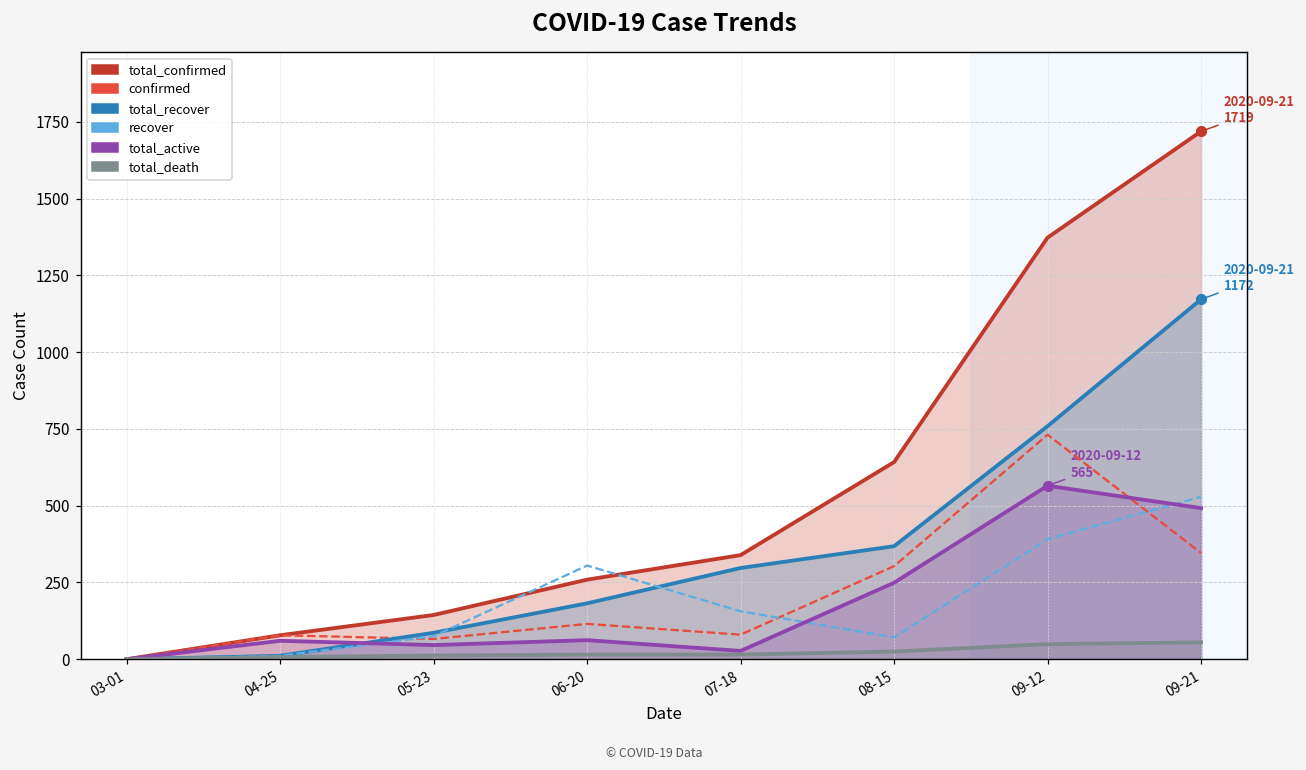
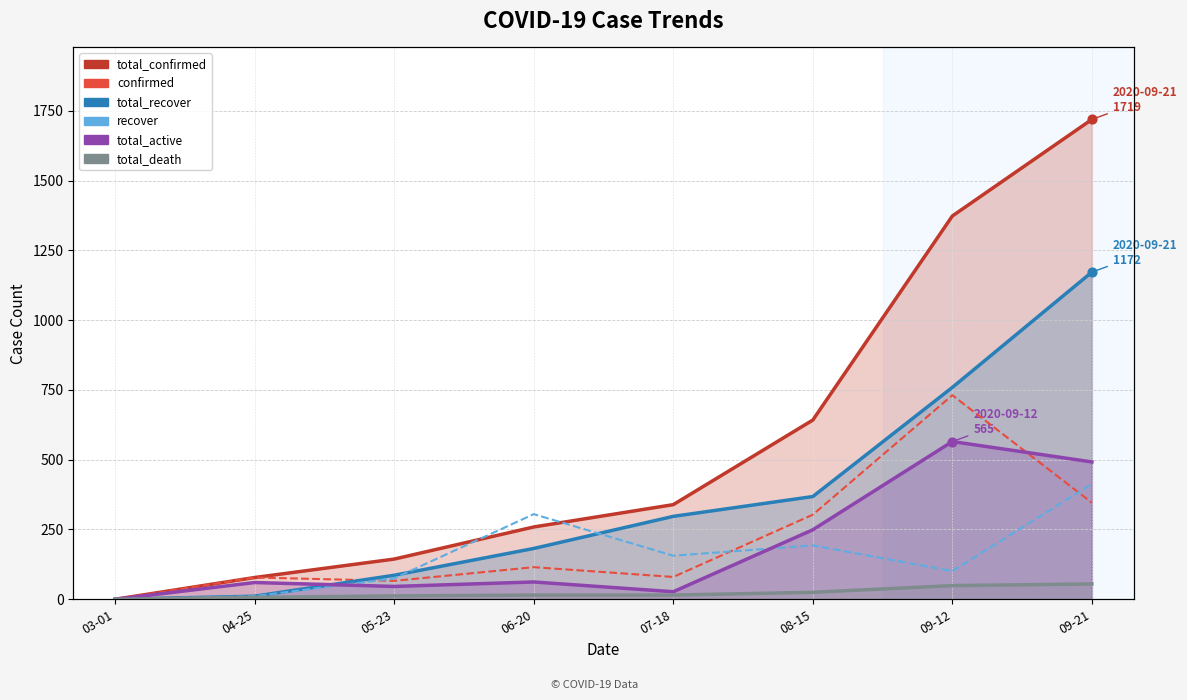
recover, 08-15: 70 -> 190
recover, 09-12: 390 -> 100
recover, 09-21: 530 -> 410
